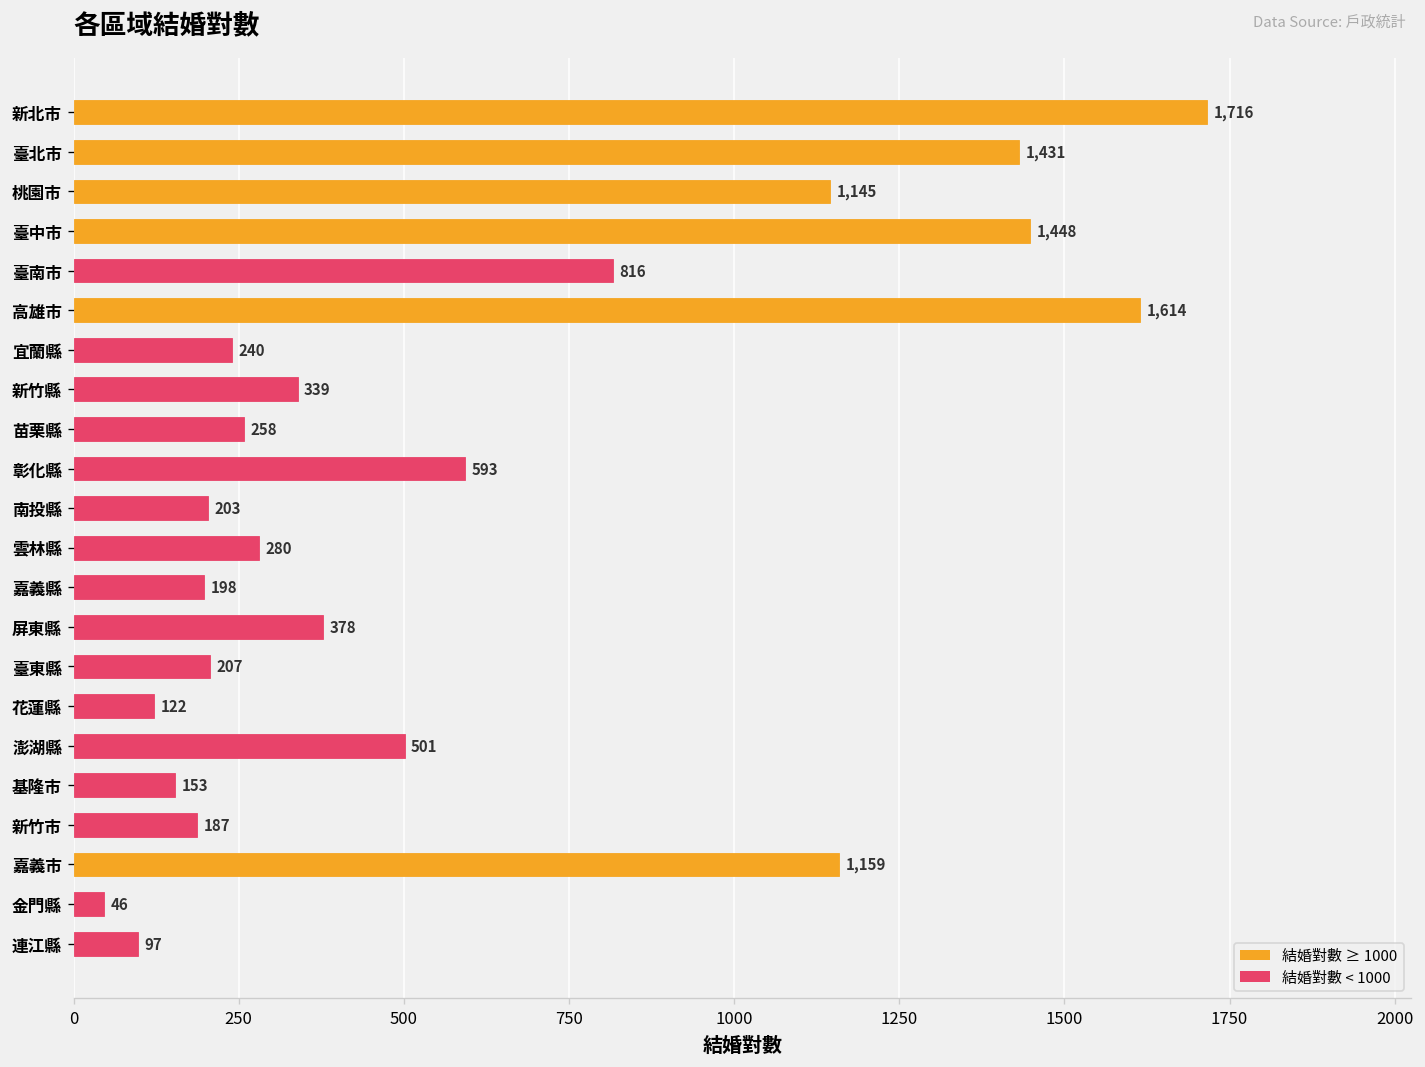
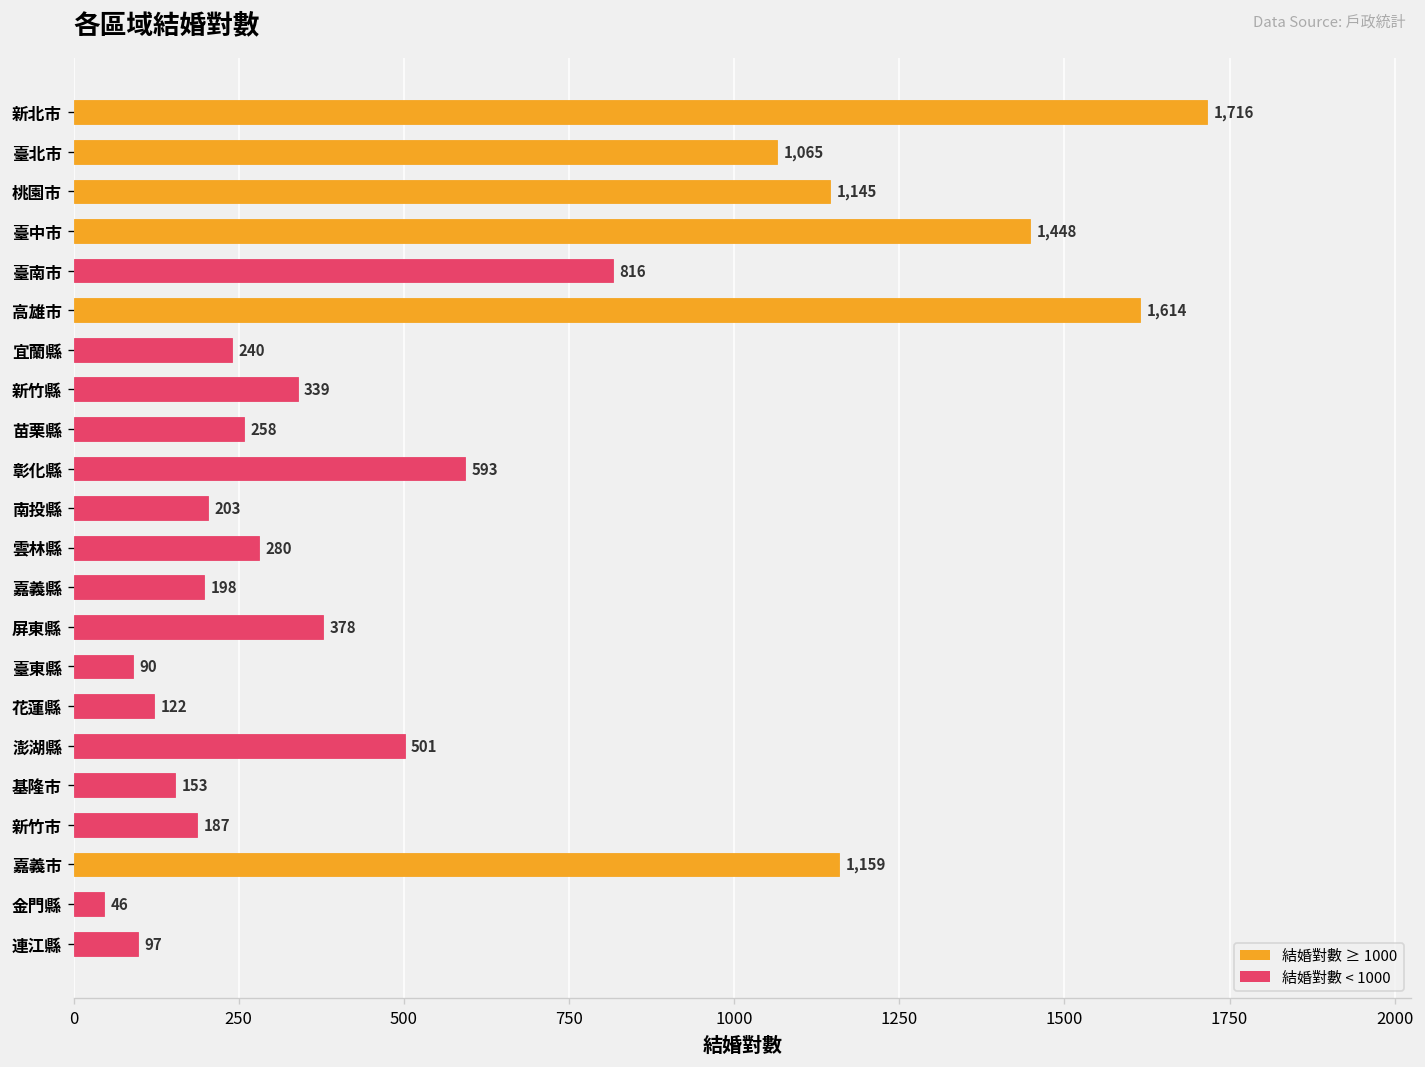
臺北市: 1,431 -> 1,065
臺東縣: 207 -> 90
